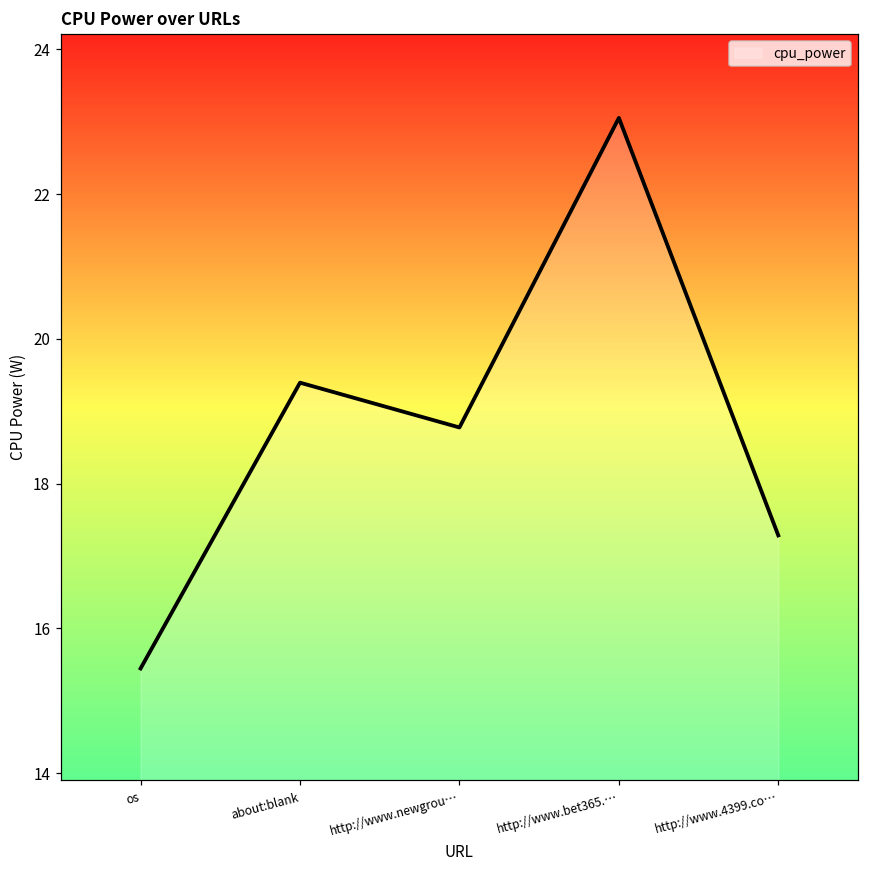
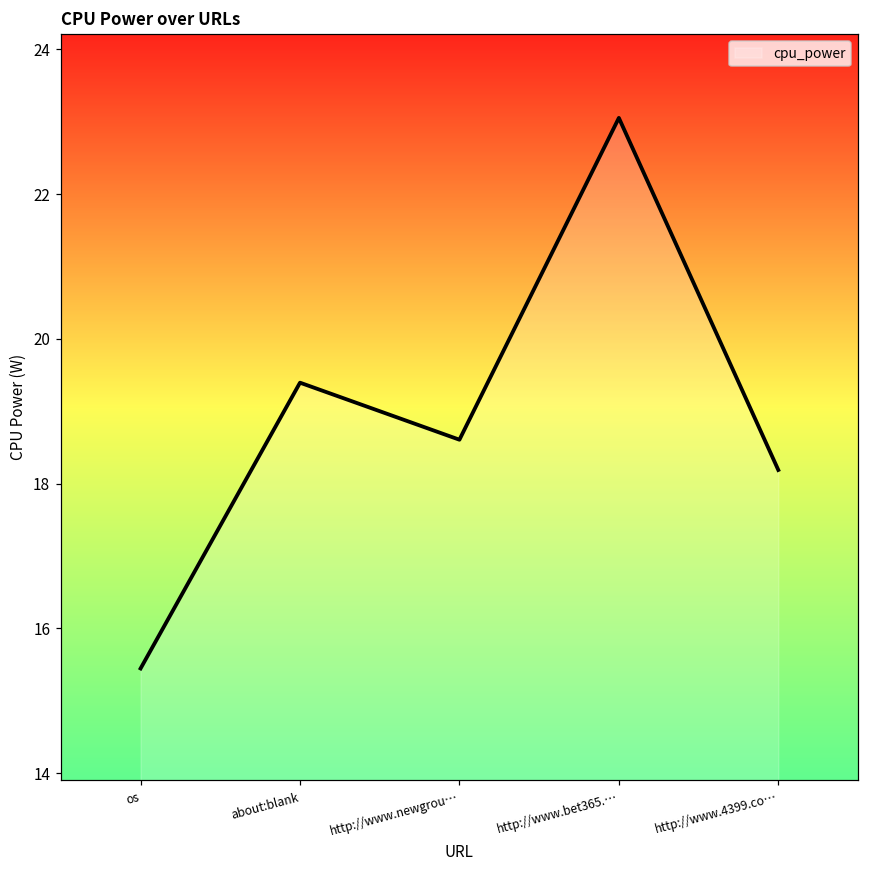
http://www.newgrou…: 18.8 -> 18.6
http://www.4399.co…: 17.3 -> 18.2
